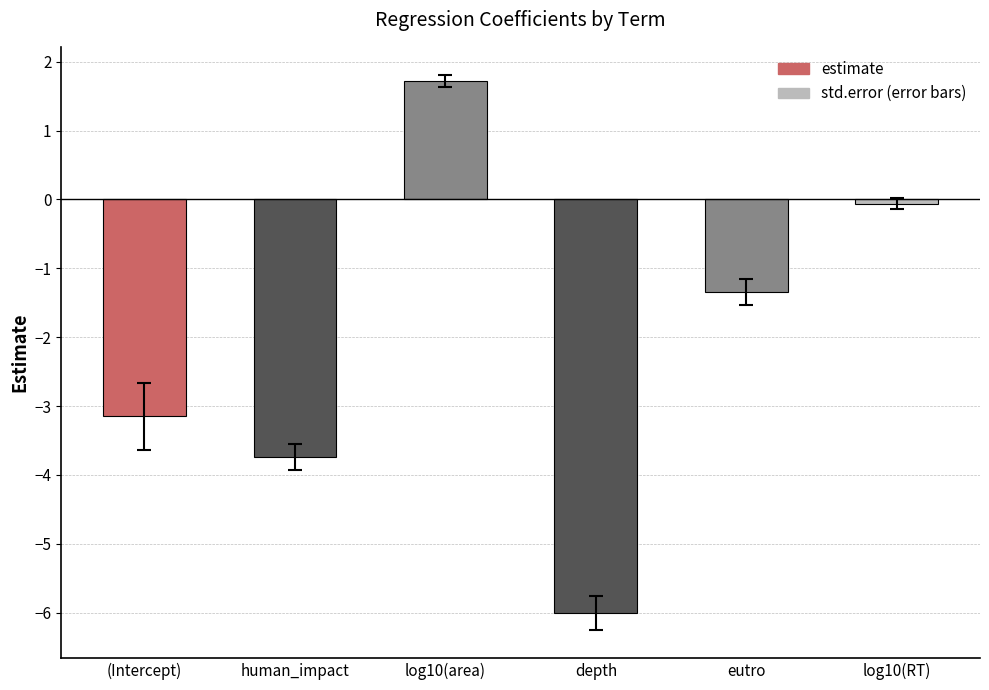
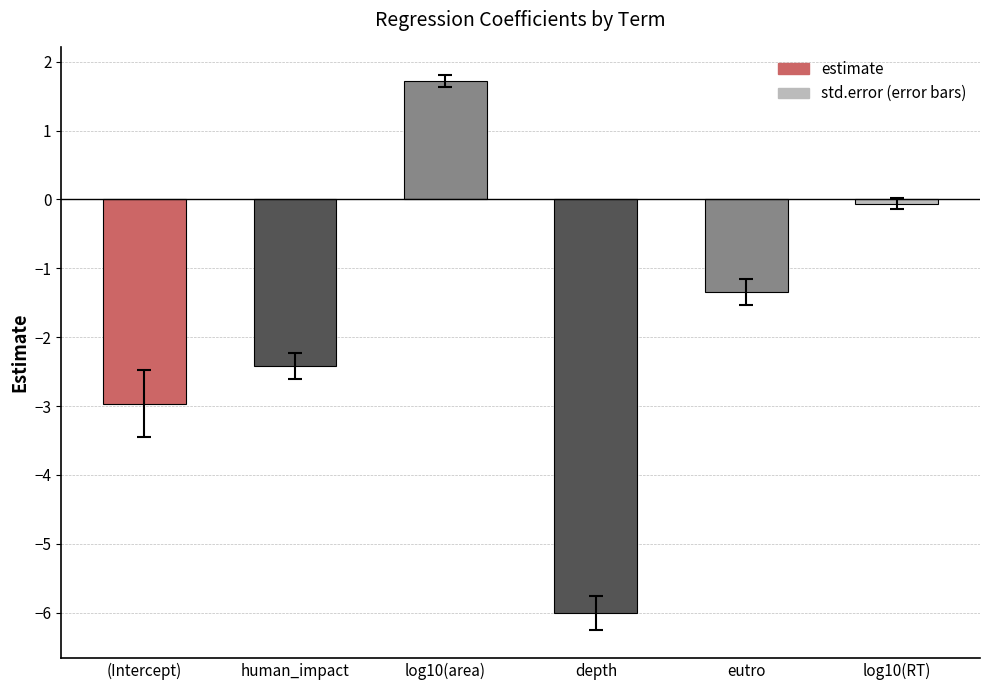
estimate, (Intercept): -3.1 -> -3.0
estimate, human_impact: -3.7 -> -2.4
